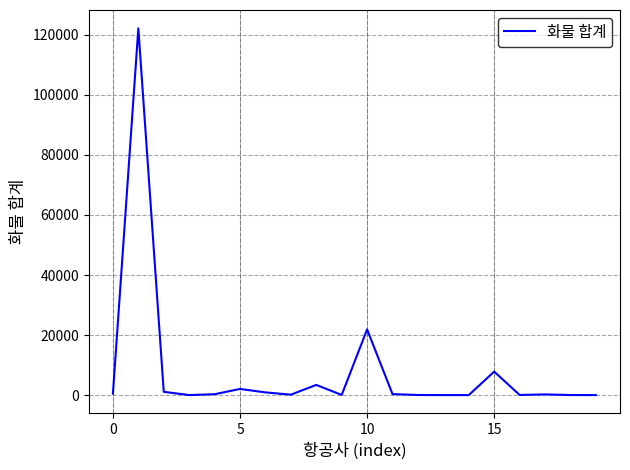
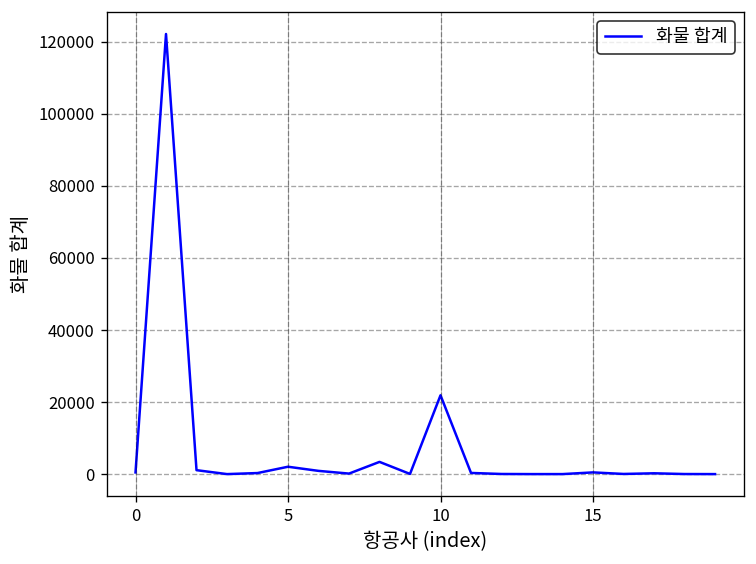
15: 8000 -> 0
